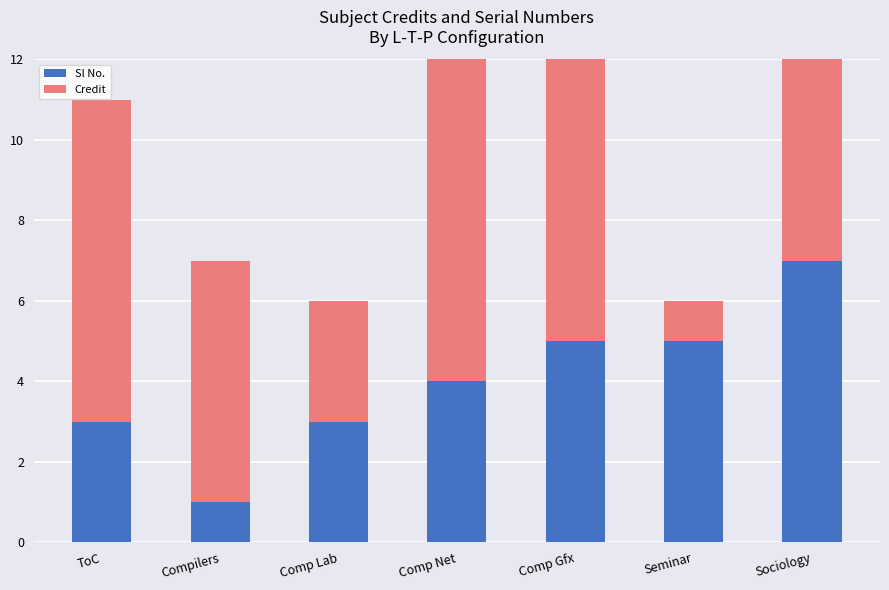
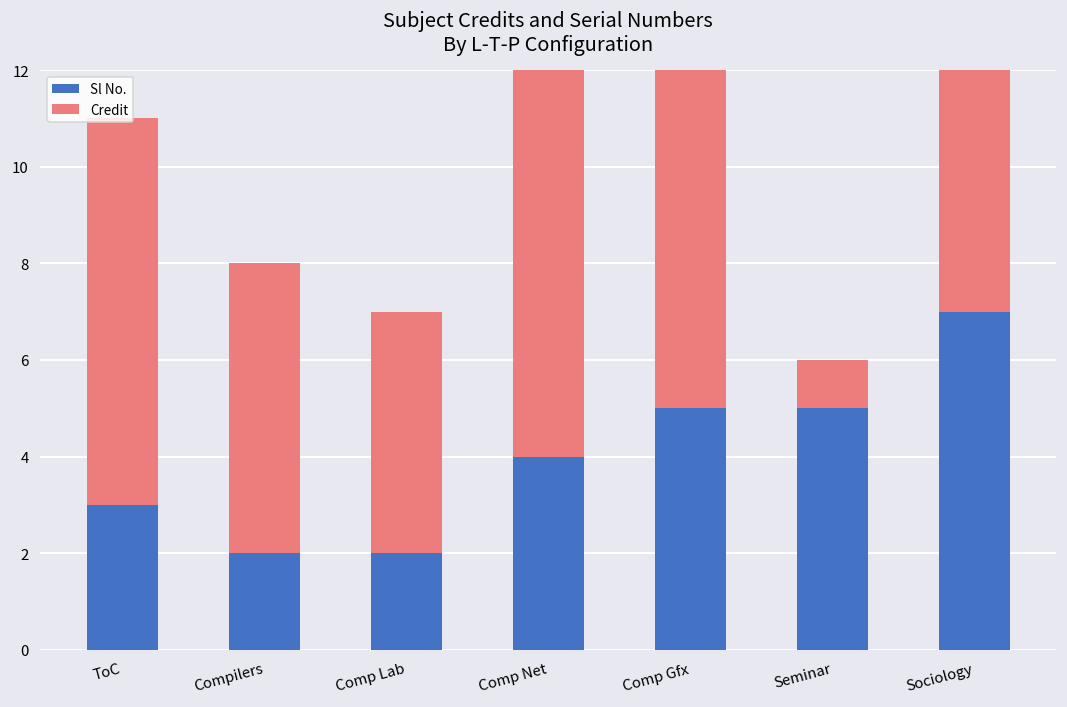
Sl No., Compilers: 1 -> 2
Sl No., Comp Lab: 3 -> 2
Credit, Comp Lab: 3 -> 5
